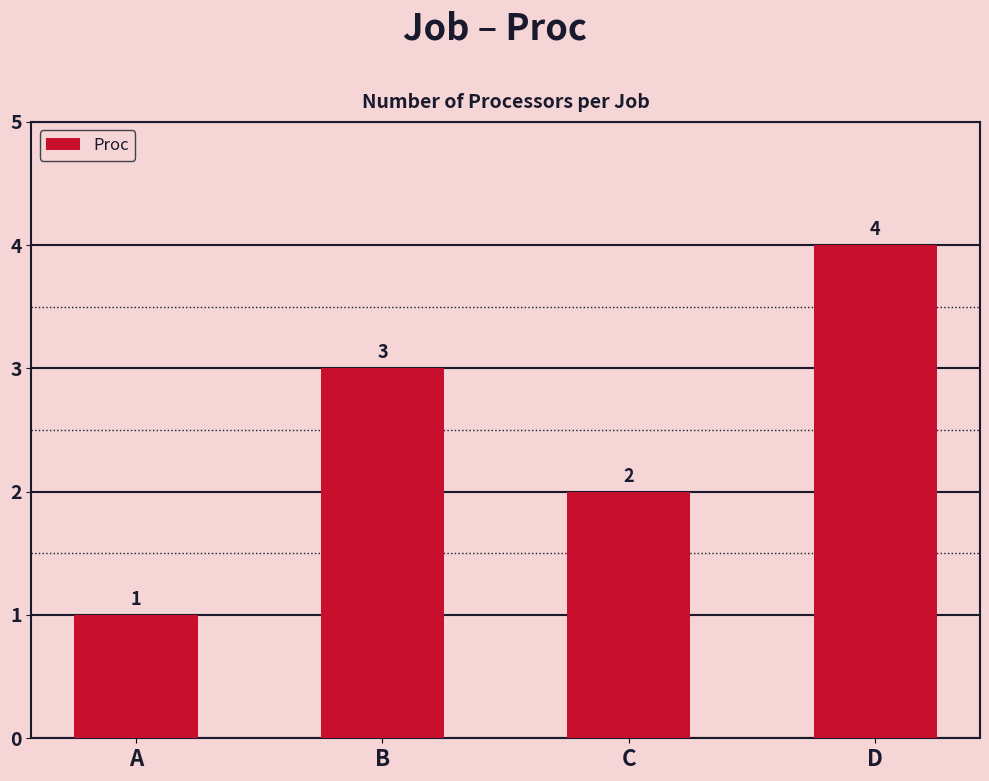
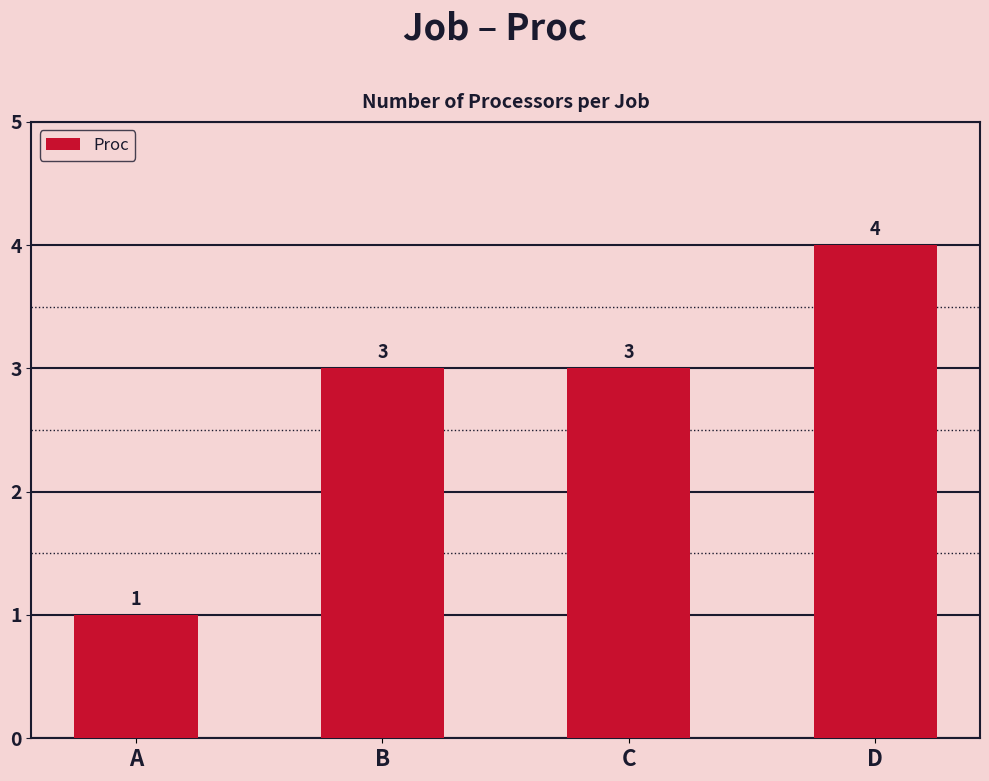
C: 2 -> 3
